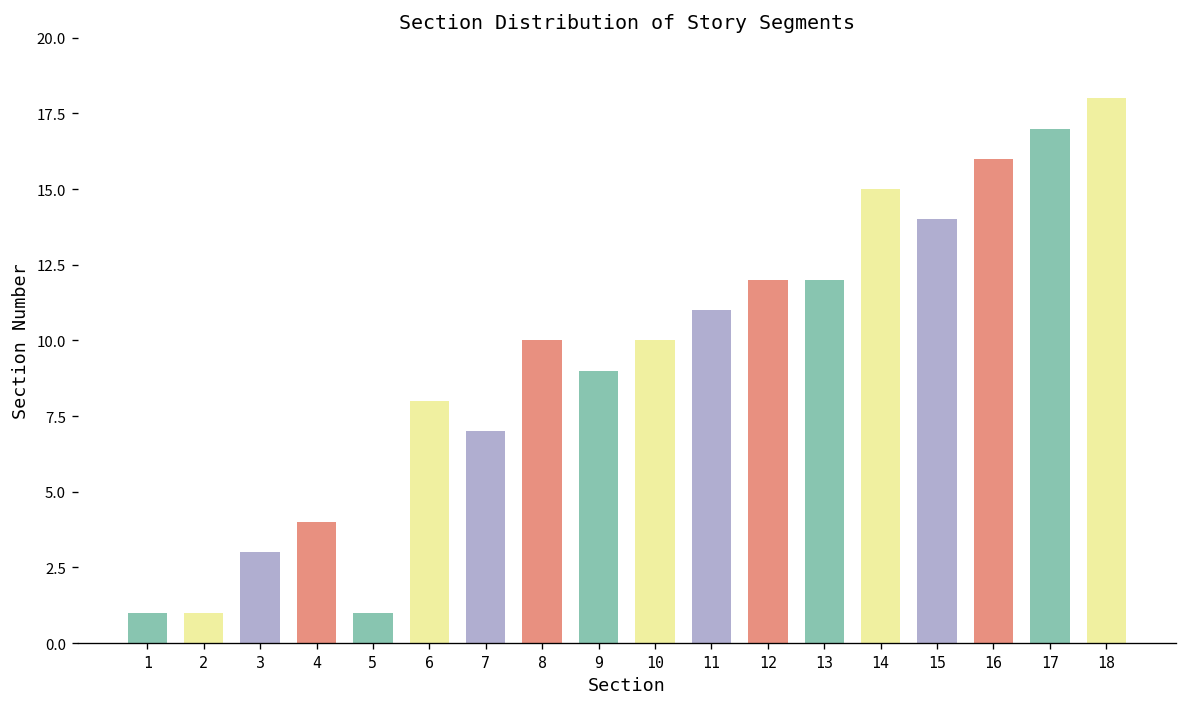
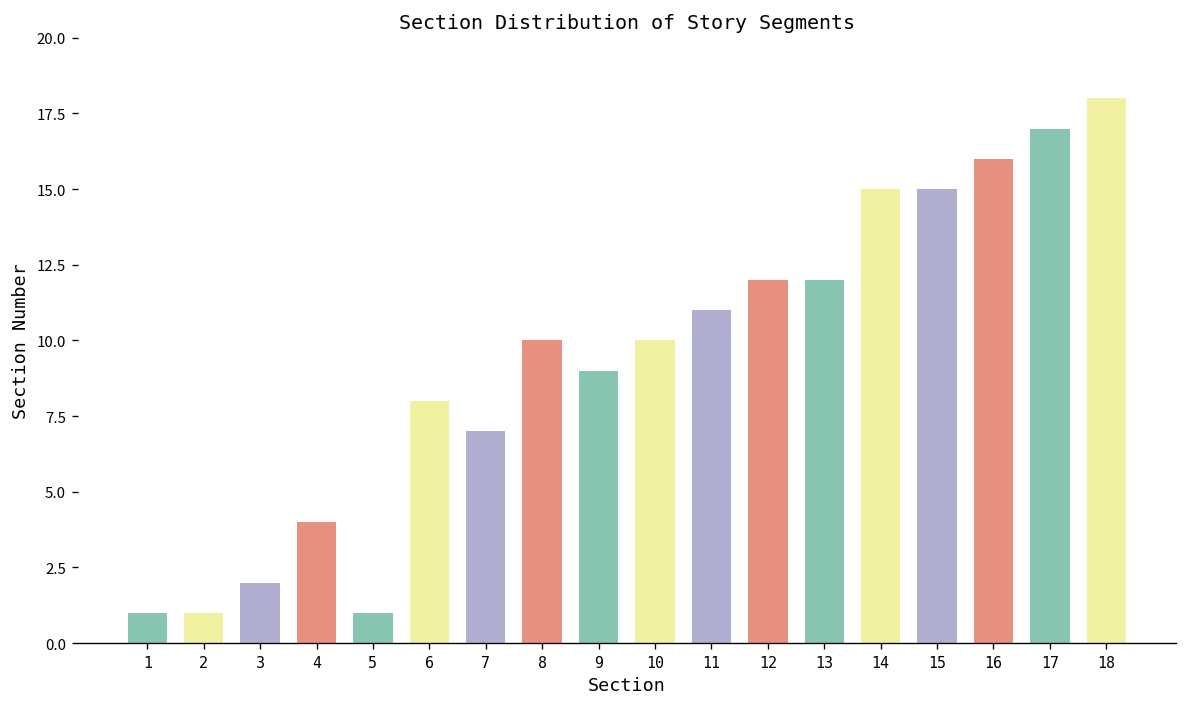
3: 3 -> 2
15: 14 -> 15
